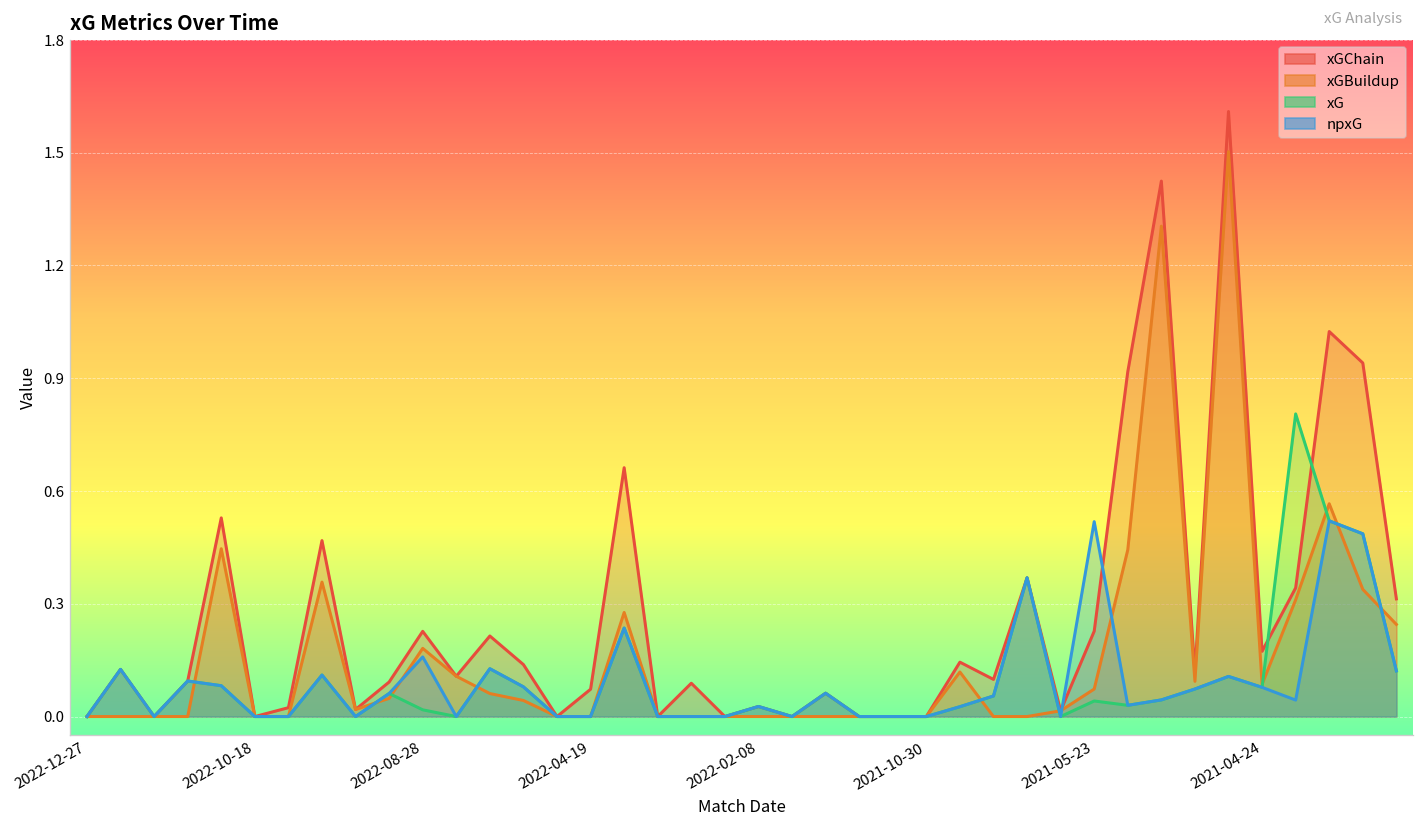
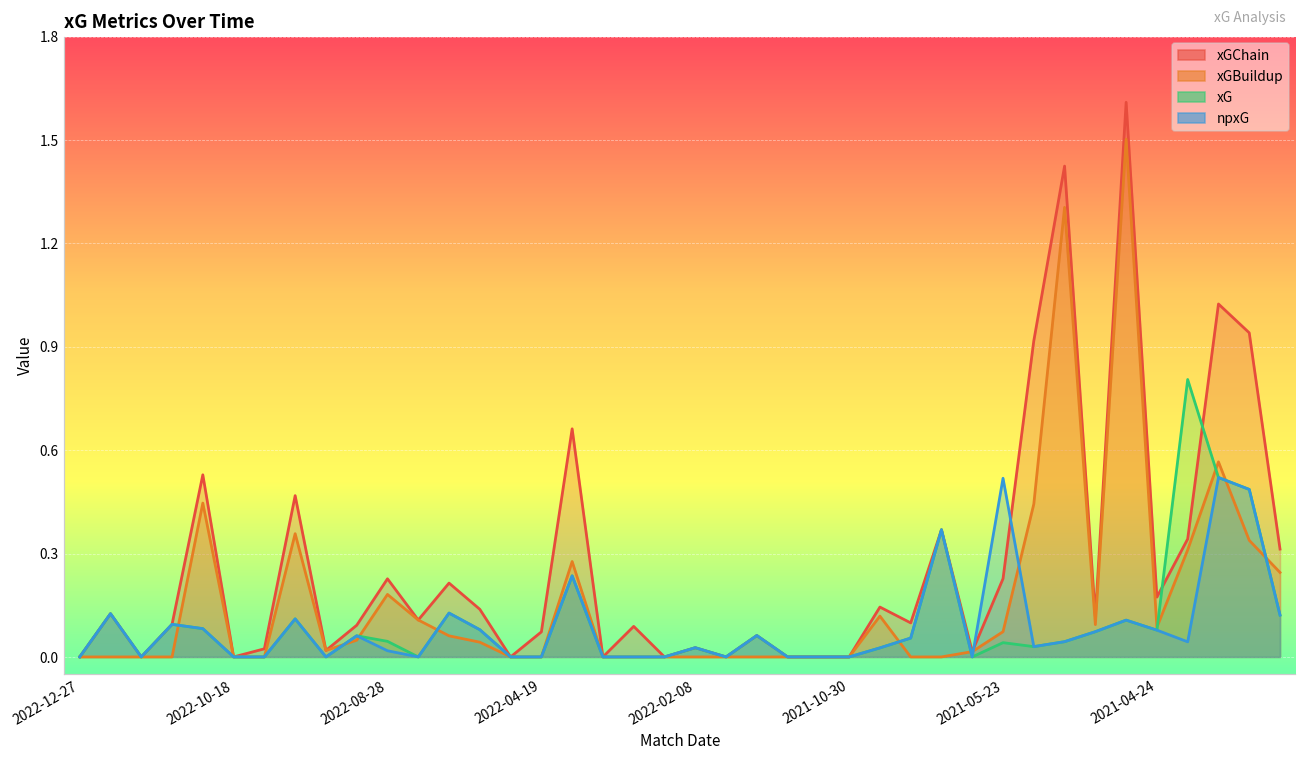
xG, 2022-08-28: 0.02 -> 0.05
npxG, 2022-08-28: 0.16 -> 0.02
